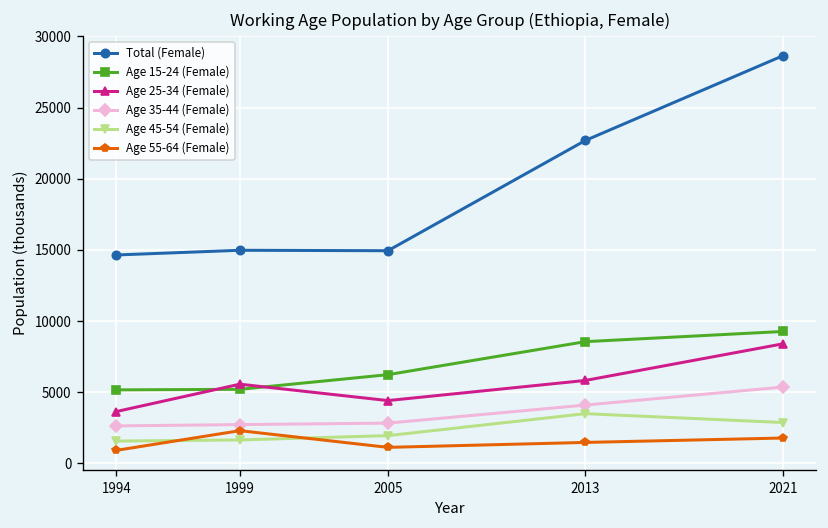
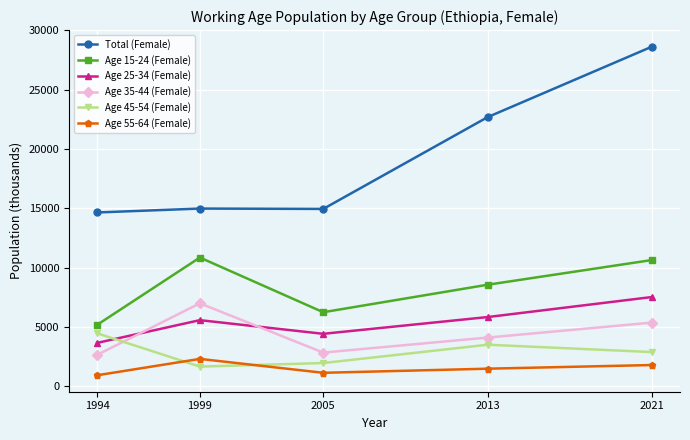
Age 45-54 (Female), 1994: 1600 -> 4500
Age 15-24 (Female), 1999: 5200 -> 10800
Age 35-44 (Female), 1999: 2700 -> 7000
Age 15-24 (Female), 2021: 9300 -> 10600
Age 25-34 (Female), 2021: 8400 -> 7500
